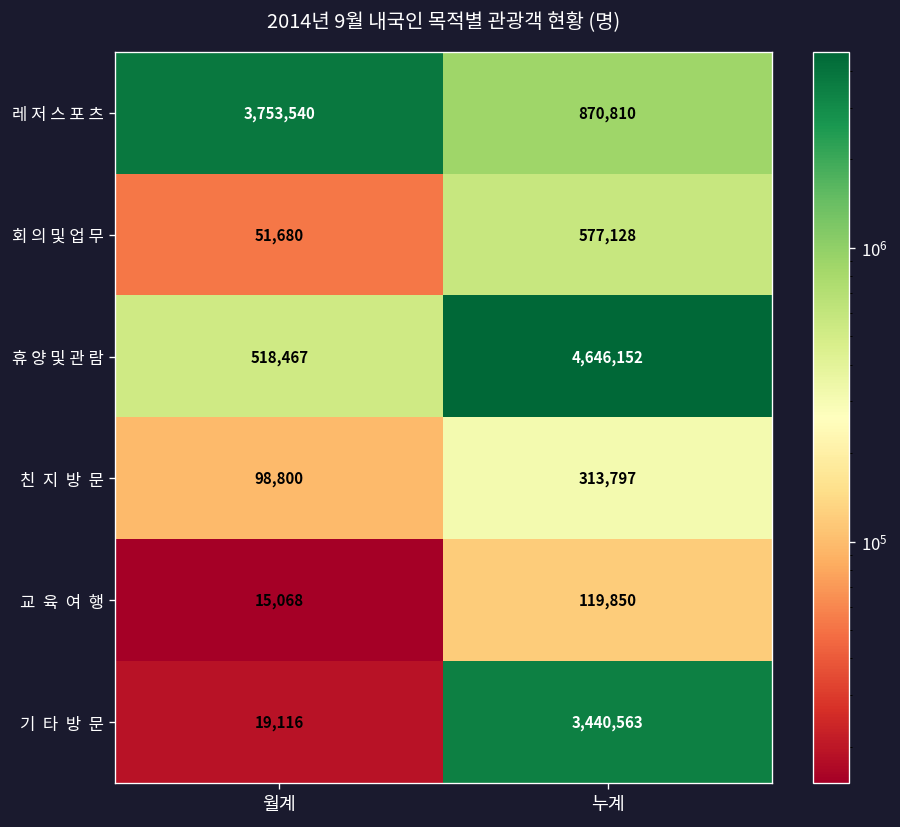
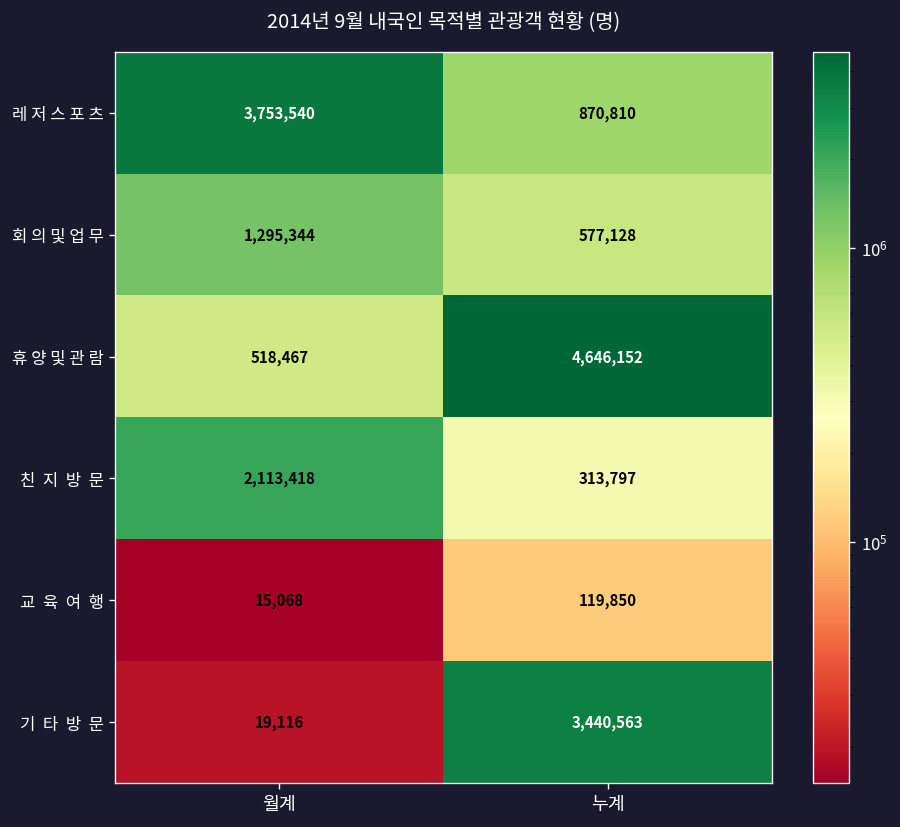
회 의 및 업 무, 월계: 51,680 -> 1,295,344
친 지 방 문, 월계: 98,800 -> 2,113,418
